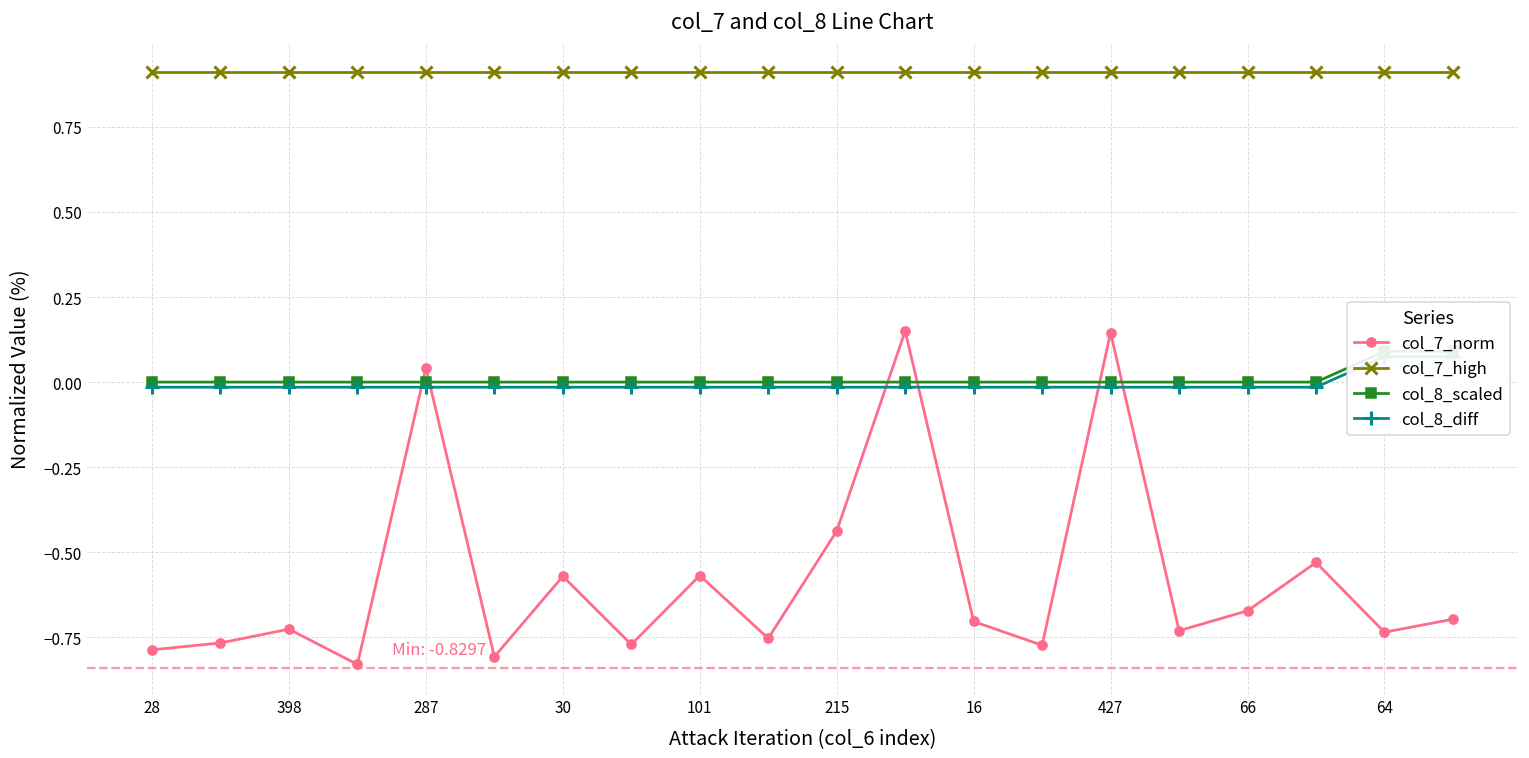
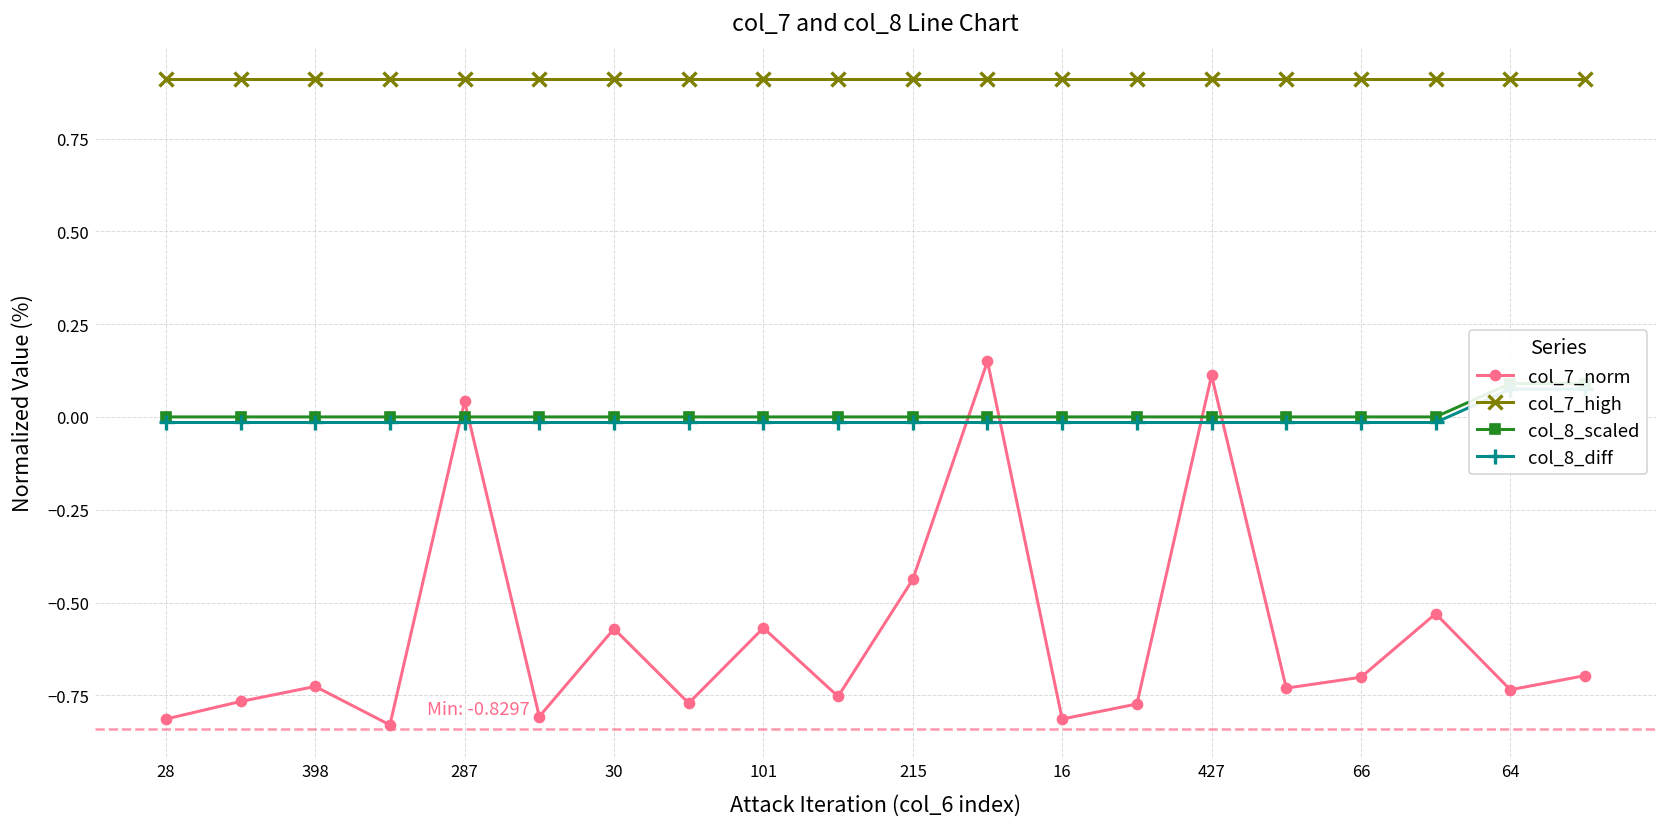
col_7_norm, 28: -0.79 -> -0.81
col_7_norm, 16: -0.70 -> -0.81
col_7_norm, 427: 0.15 -> 0.11
col_7_norm, 66: -0.67 -> -0.70
